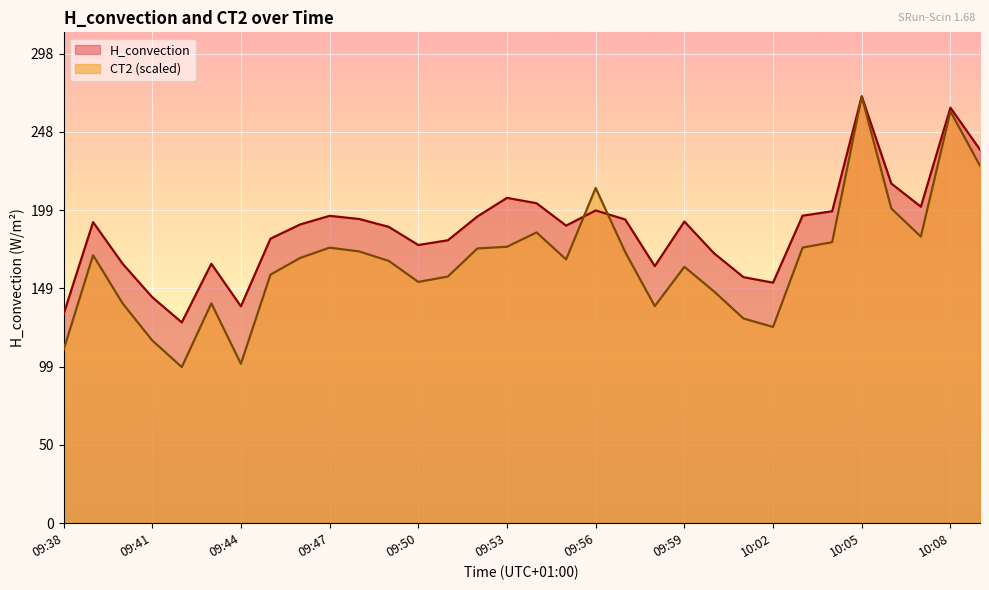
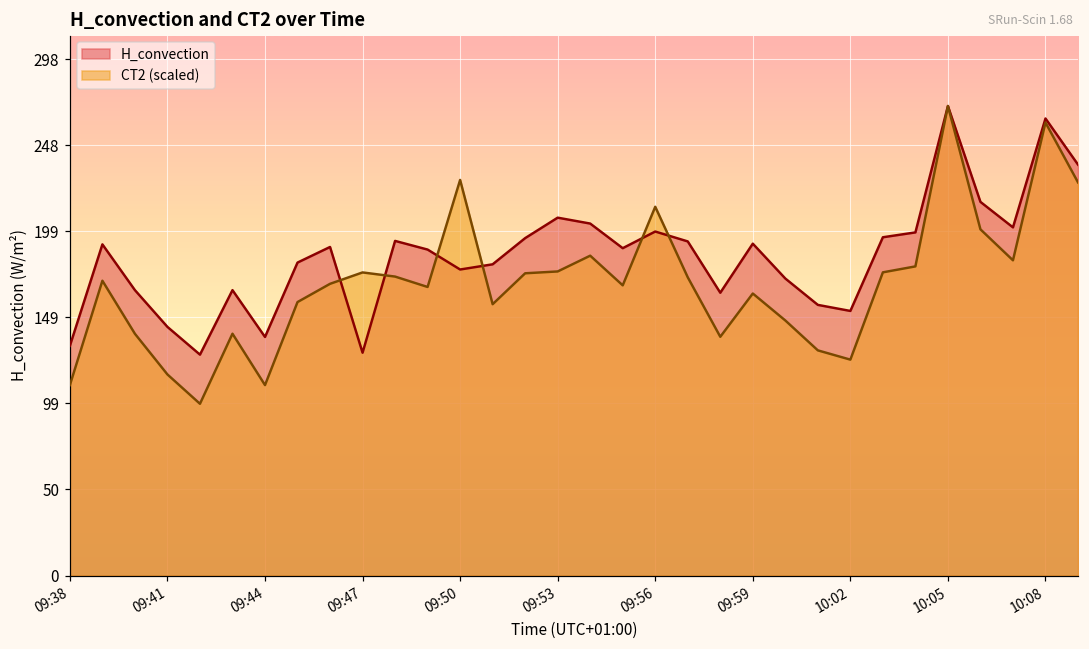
CT2 (scaled), 09:44: 101 -> 110
H_convection, 09:47: 195 -> 129
CT2 (scaled), 09:50: 153 -> 228
